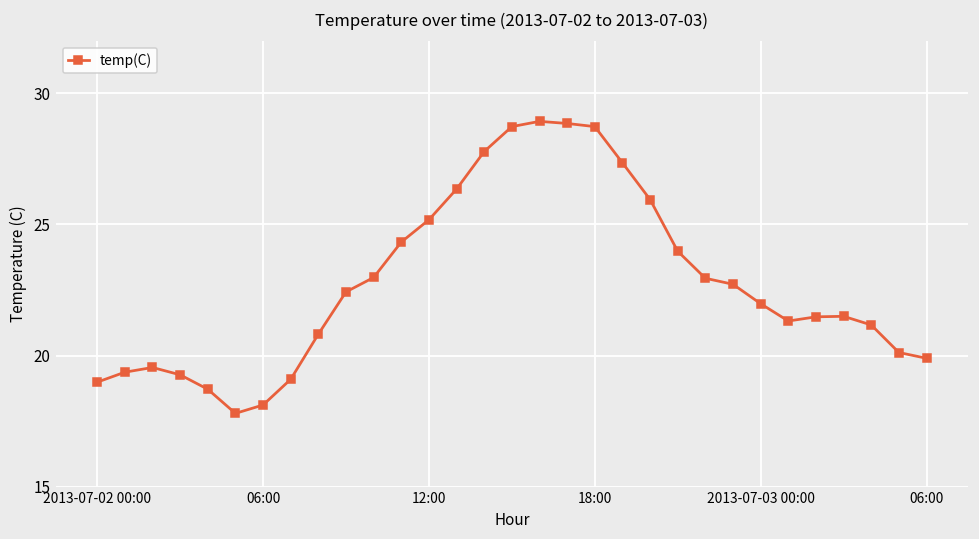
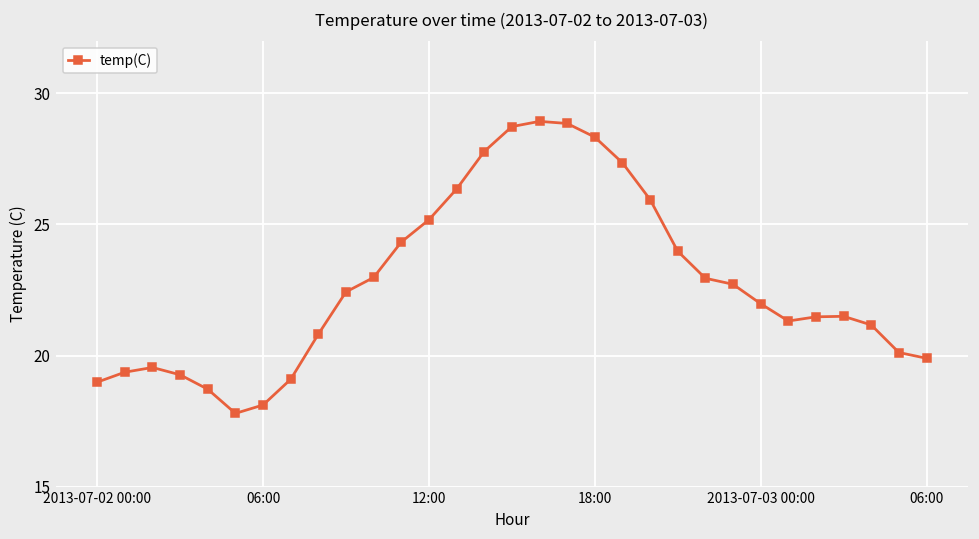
18:00: 28.7 -> 28.3
